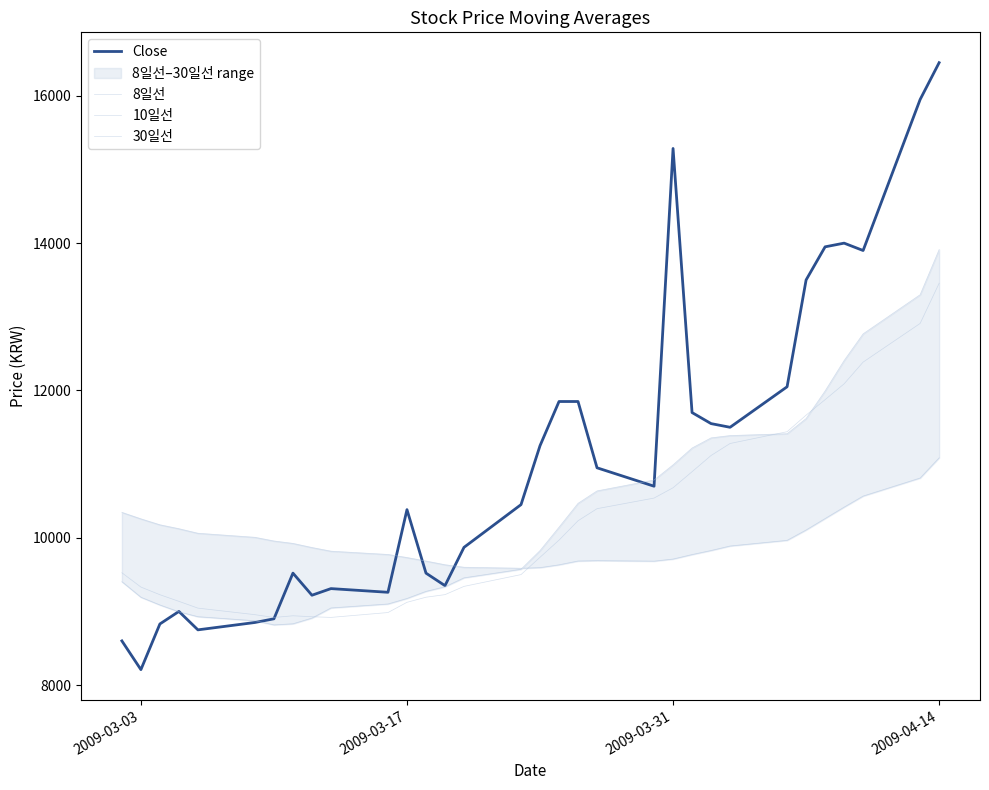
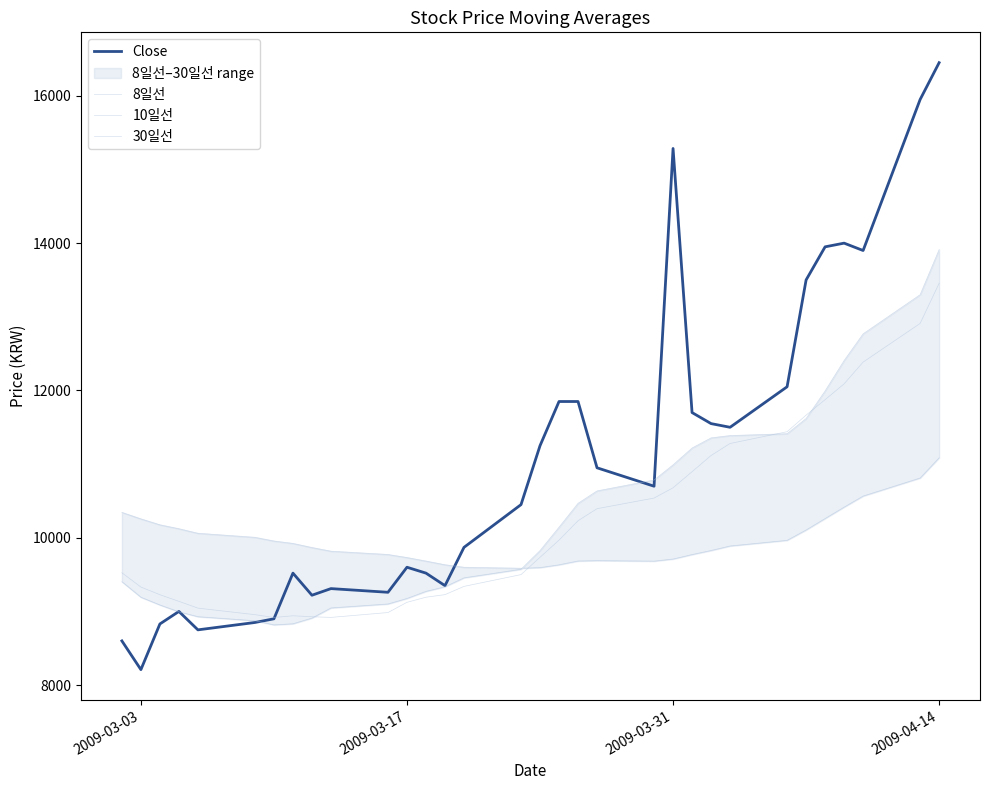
Close, 2009-03-17: 10400 -> 9600
